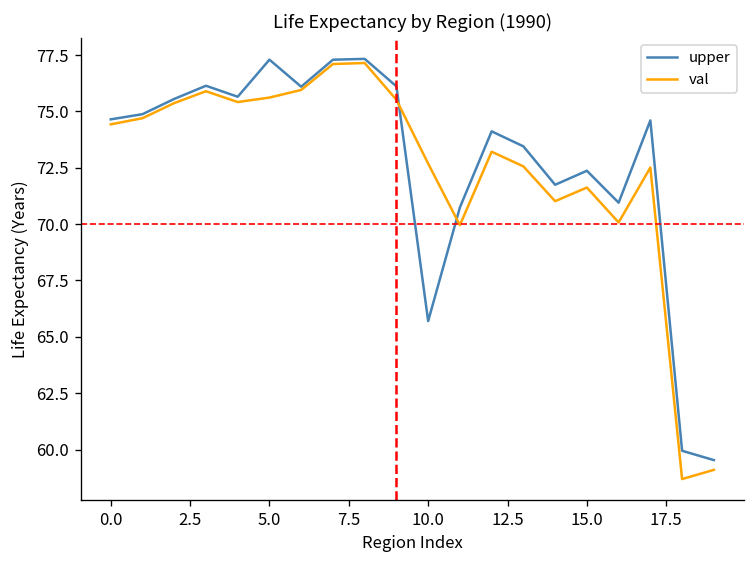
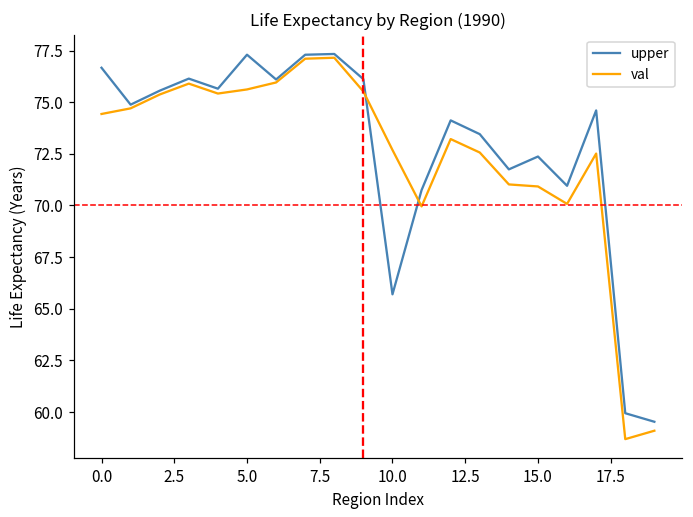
upper, 0.0: 74.7 -> 76.7
val, 15.0: 71.6 -> 70.9
